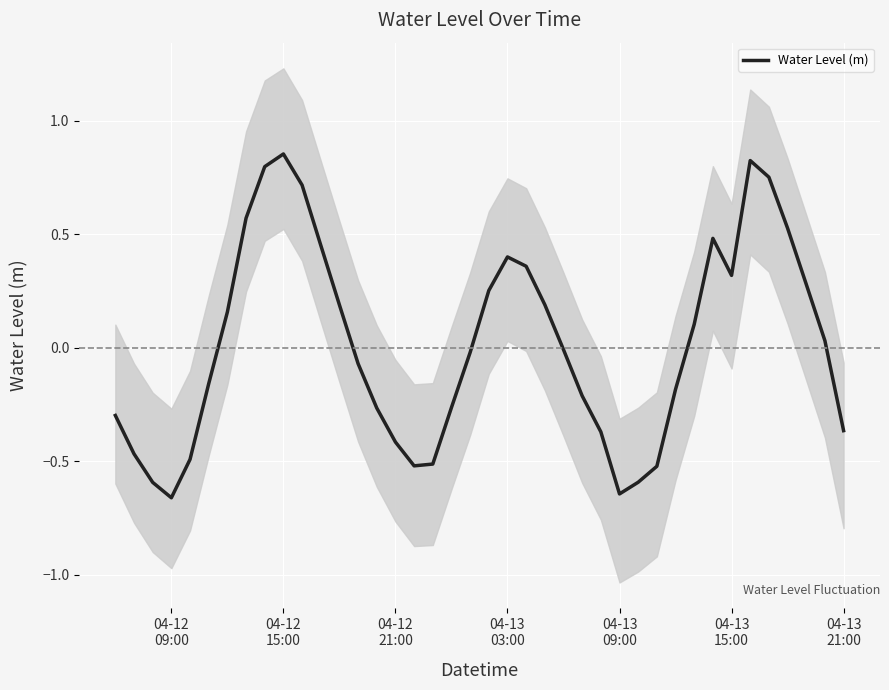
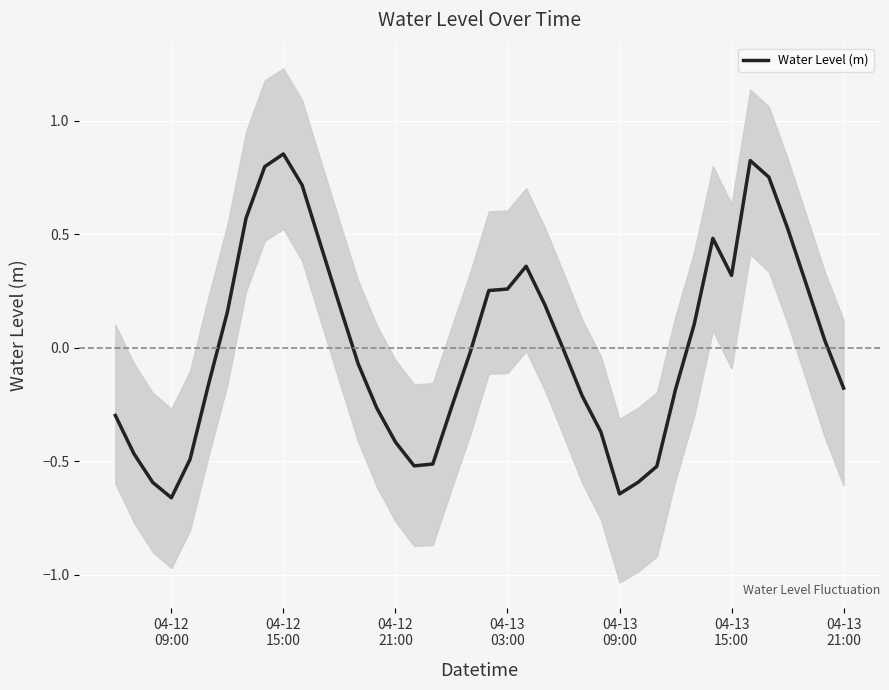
Water Level (m), 04-13 03:00: 0.40 -> 0.26
Water Level (m), 04-13 21:00: -0.36 -> -0.18
